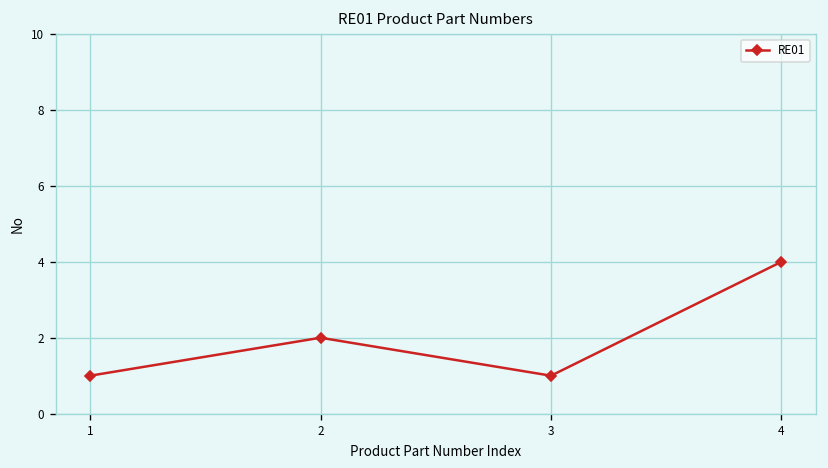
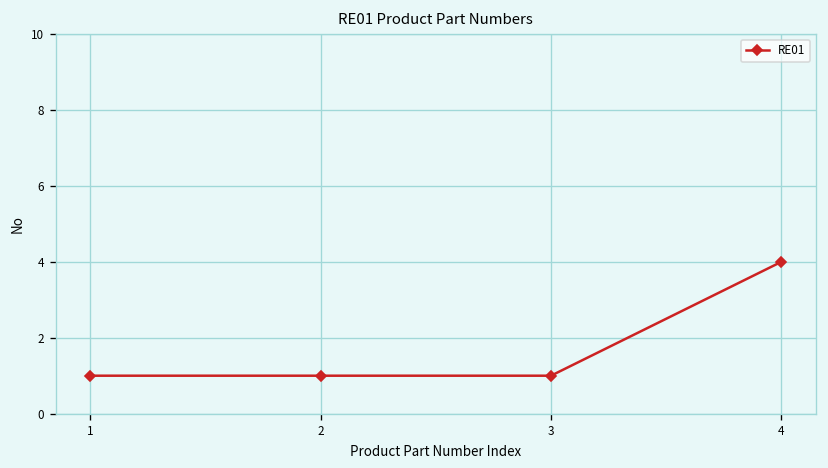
2: 2 -> 1
